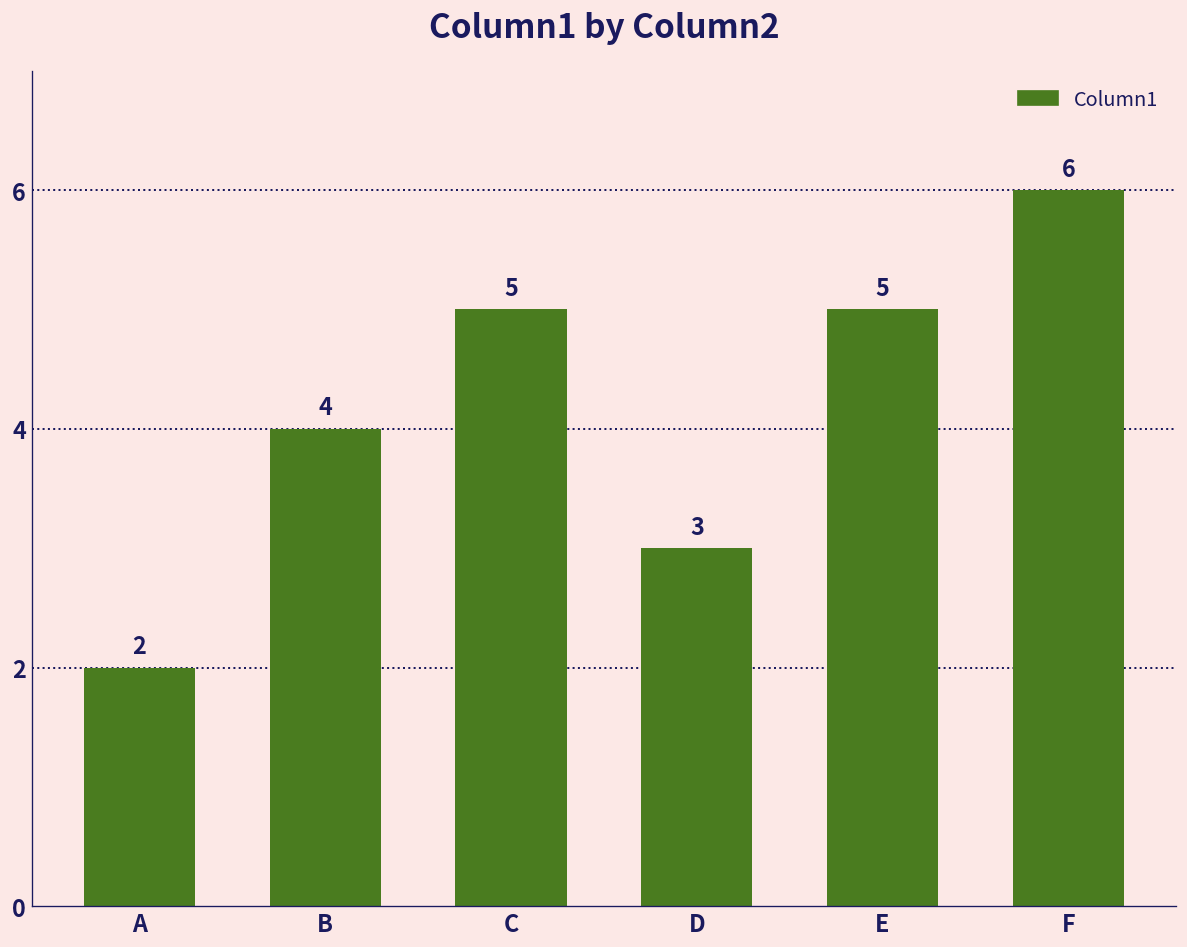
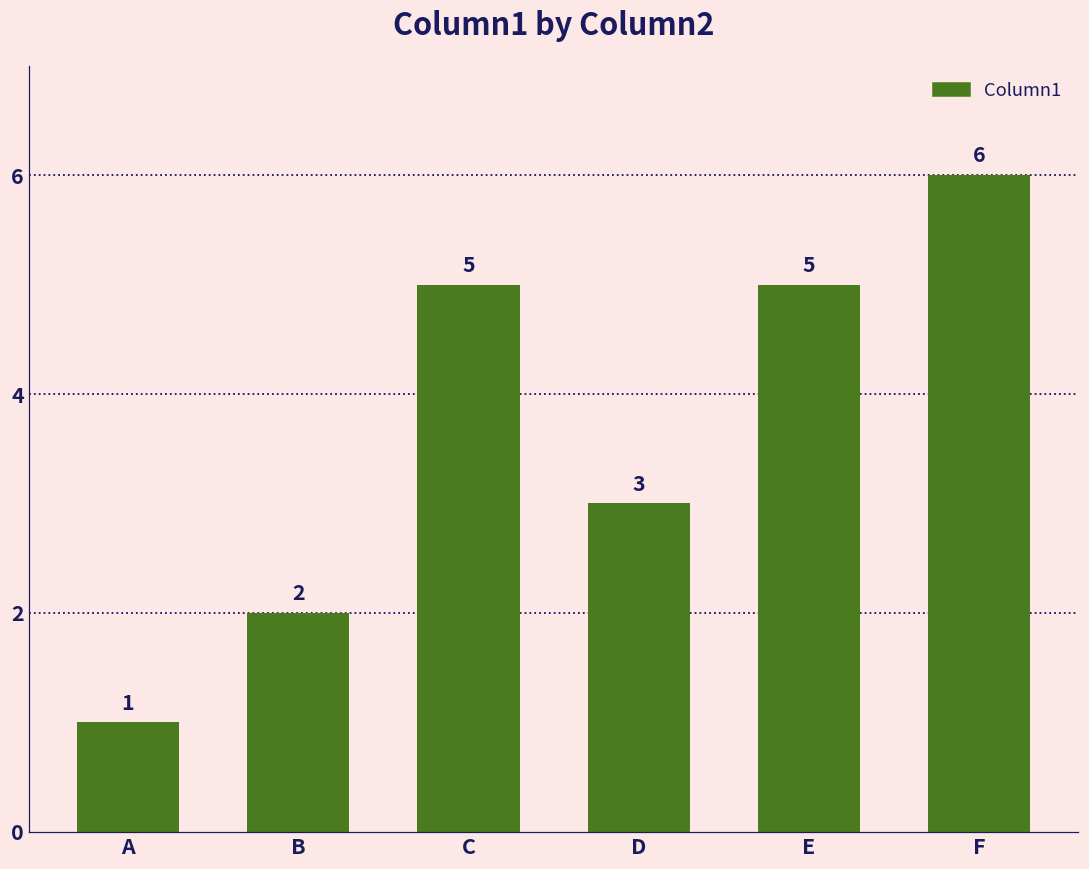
A: 2 -> 1
B: 4 -> 2
